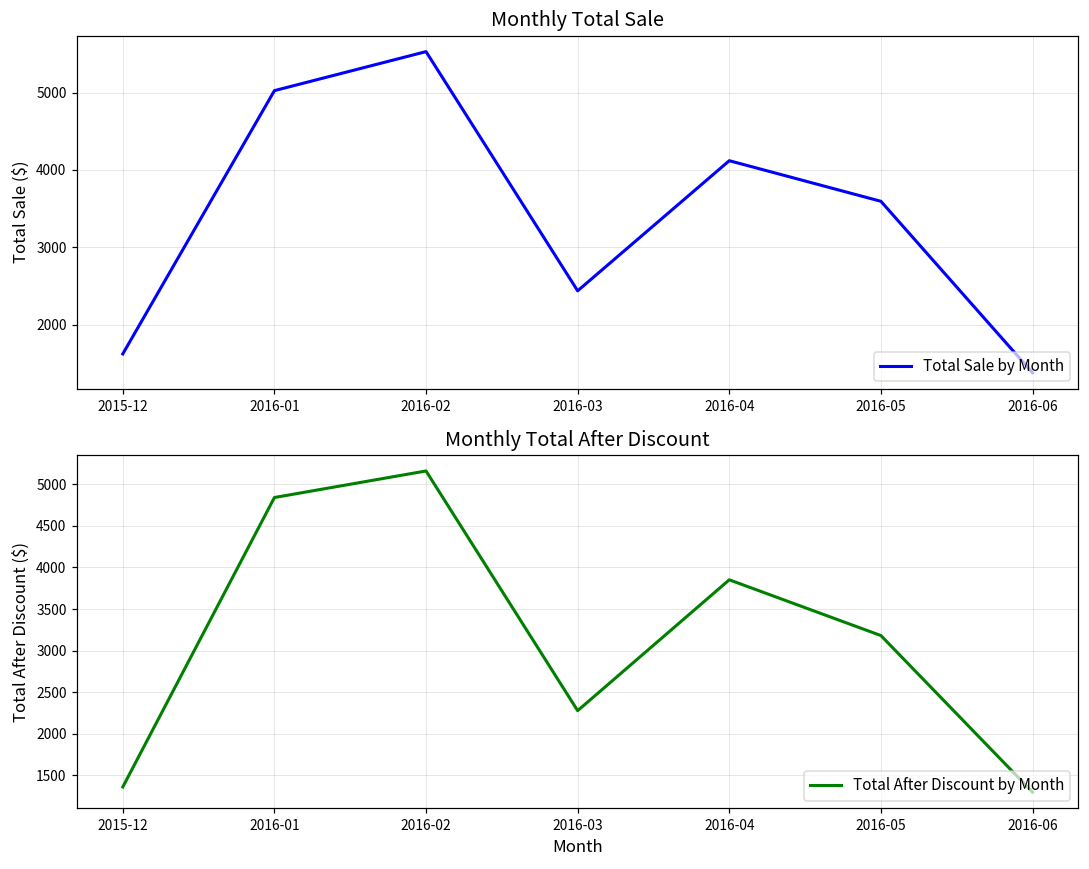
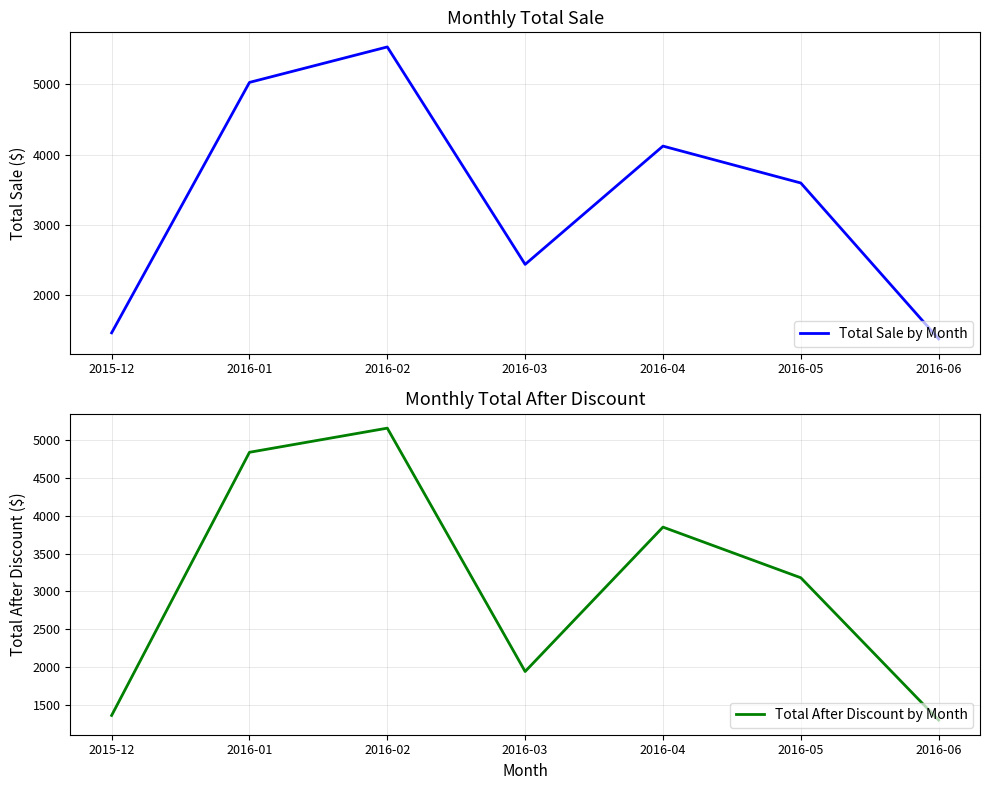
Monthly Total Sale, 2015-12: 1600 -> 1500
Monthly Total After Discount, 2016-03: 2300 -> 1900
